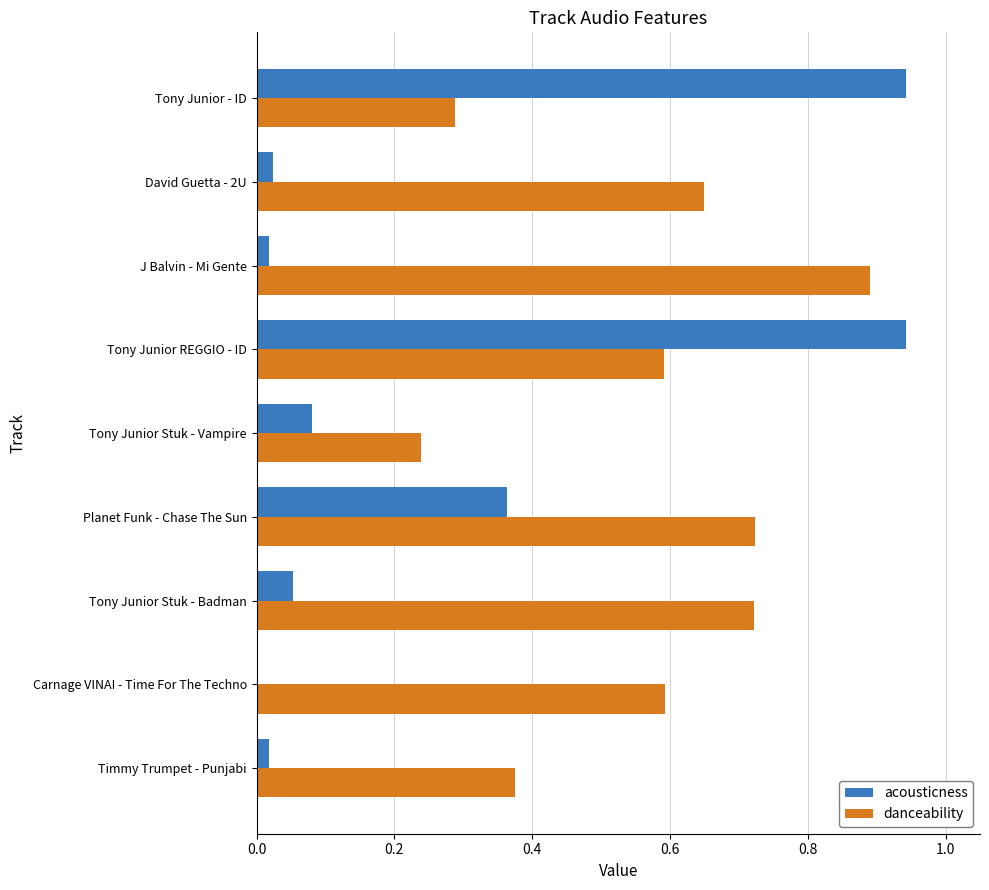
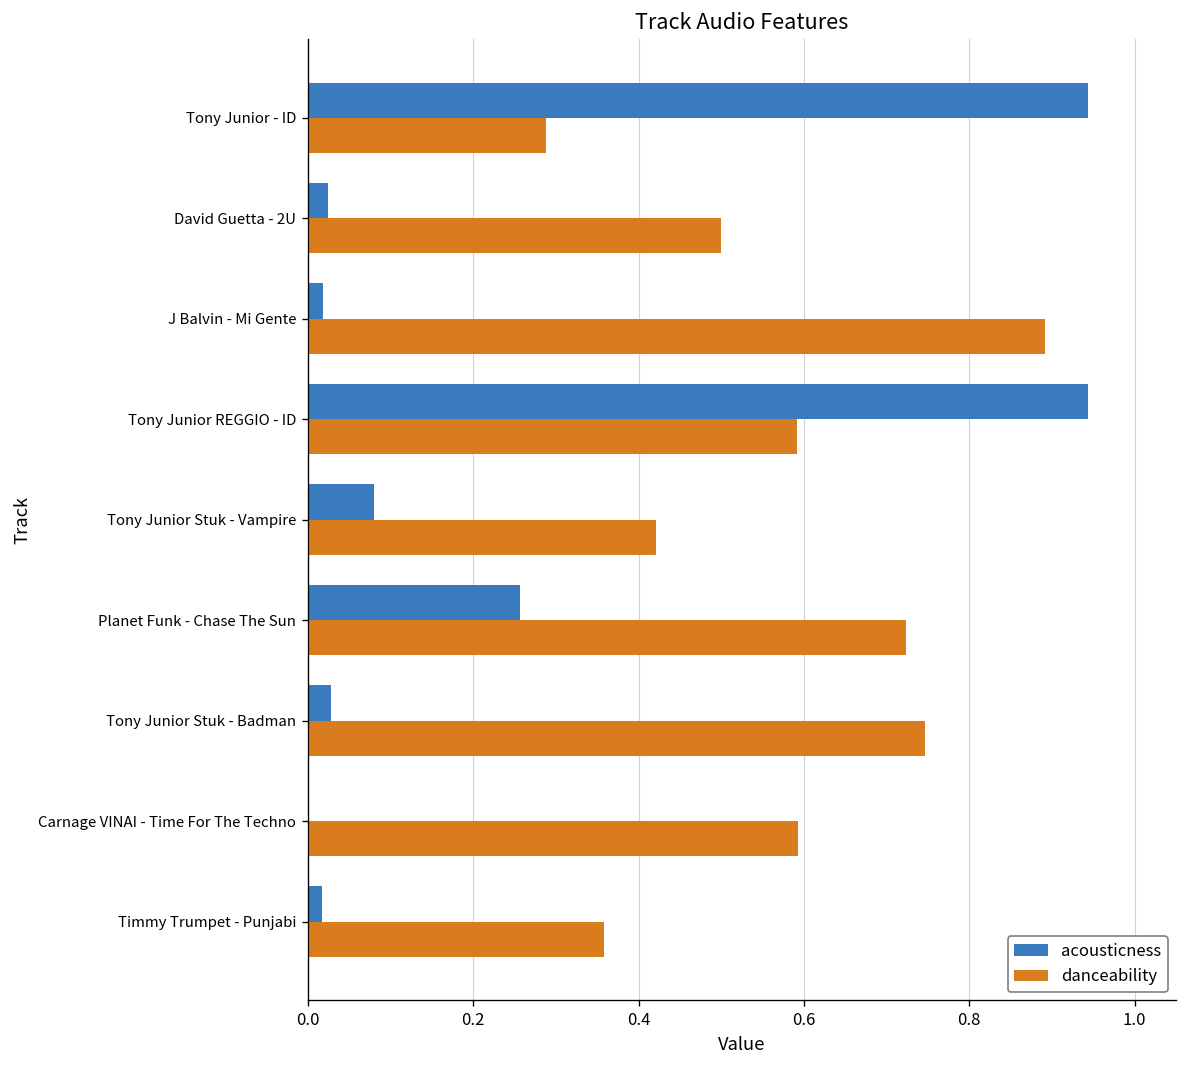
danceability, David Guetta - 2U: 0.65 -> 0.50
danceability, Tony Junior Stuk - Vampire: 0.24 -> 0.42
acousticness, Planet Funk - Chase The Sun: 0.36 -> 0.26
acousticness, Tony Junior Stuk - Badman: 0.05 -> 0.03
danceability, Tony Junior Stuk - Badman: 0.72 -> 0.75
danceability, Timmy Trumpet - Punjabi: 0.38 -> 0.36
